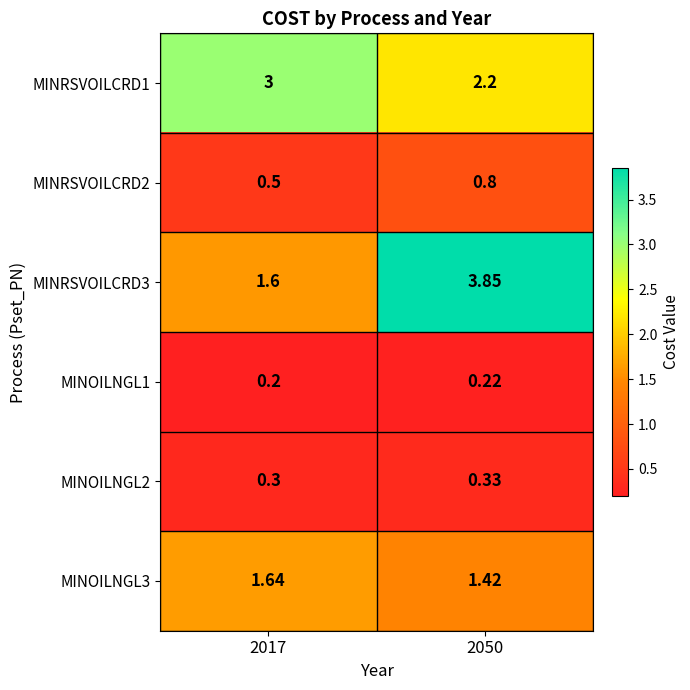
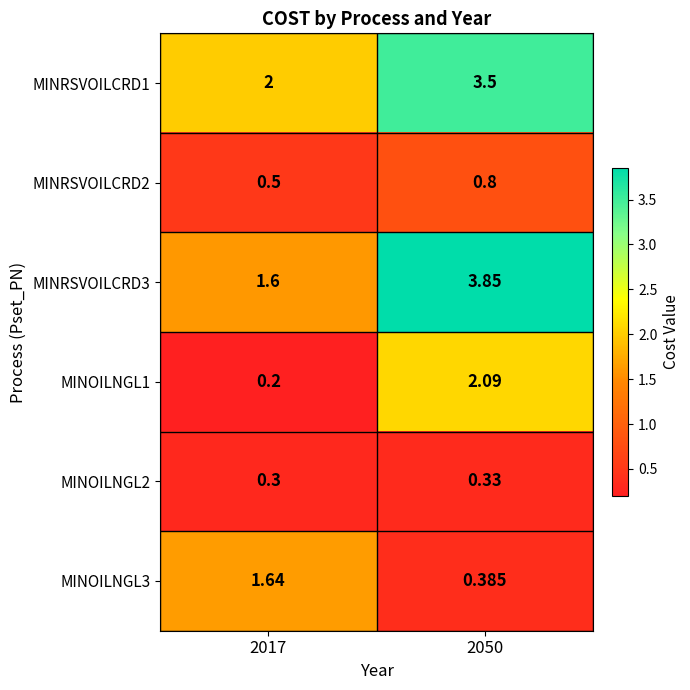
MINRSVOILCRD1, 2017: 3 -> 2
MINRSVOILCRD1, 2050: 2.2 -> 3.5
MINOILNGL1, 2050: 0.22 -> 2.09
MINOILNGL3, 2050: 1.42 -> 0.385
